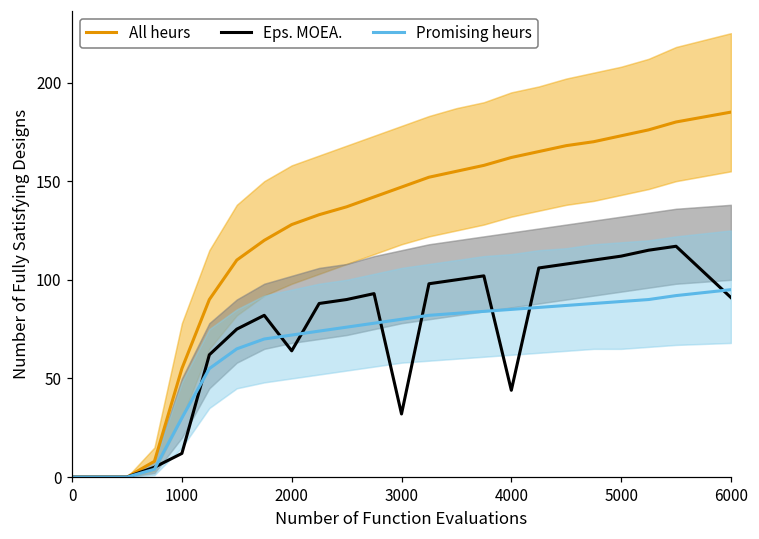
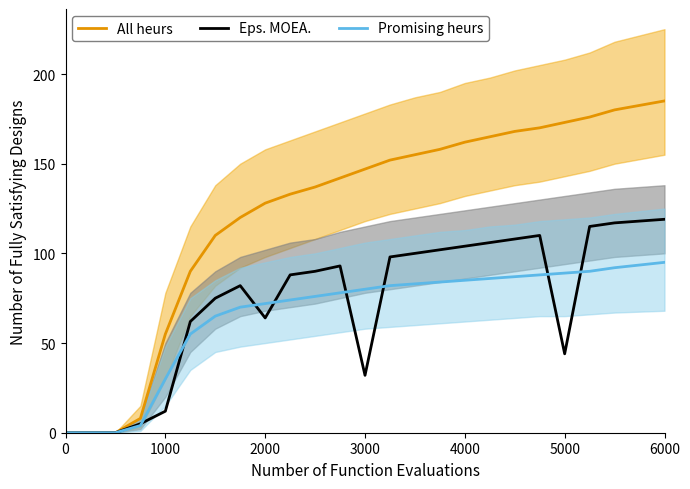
Eps. MOEA., 4000: 44 -> 104
Eps. MOEA., 5000: 112 -> 44
Eps. MOEA., 6000: 91 -> 119
